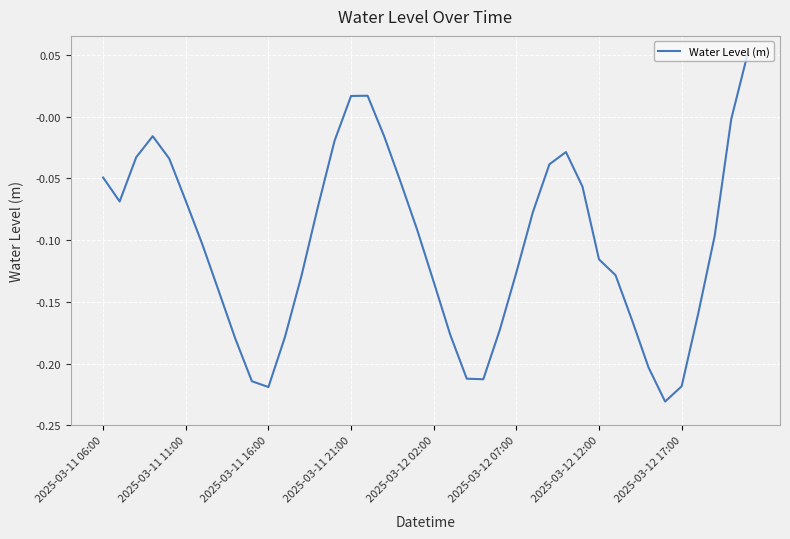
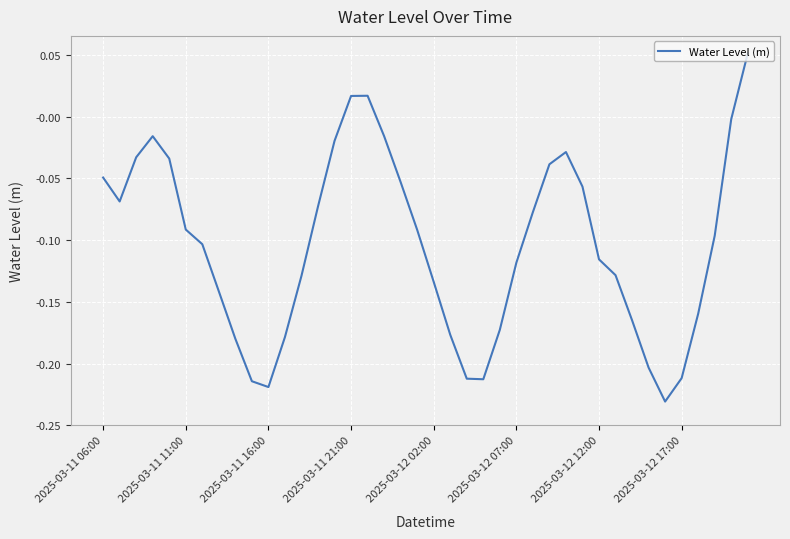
2025-03-11 11:00: -0.068 -> -0.091
2025-03-12 07:00: -0.126 -> -0.118
2025-03-12 17:00: -0.218 -> -0.212
